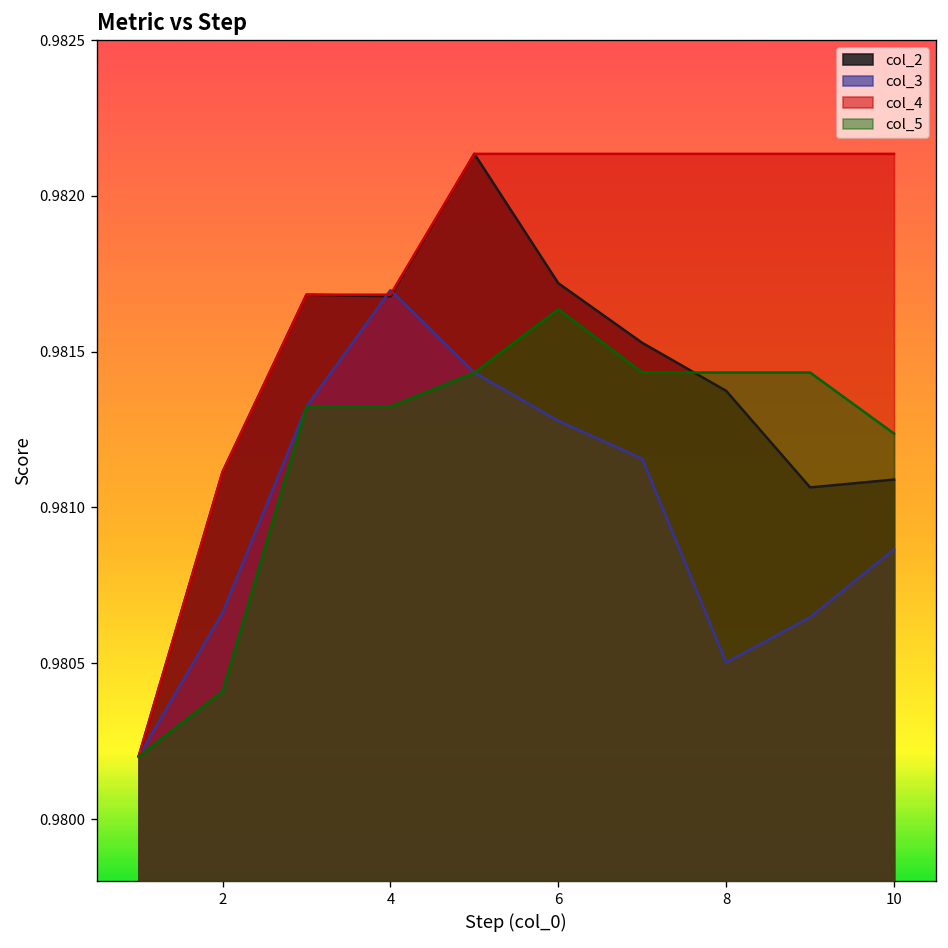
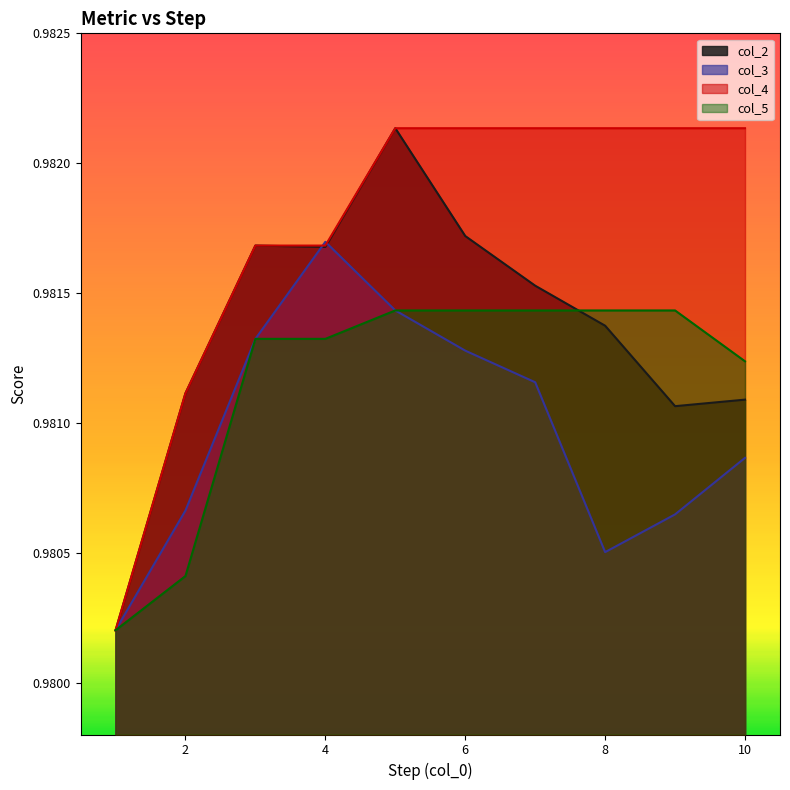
col_5, 6: 0.98164 -> 0.98143
